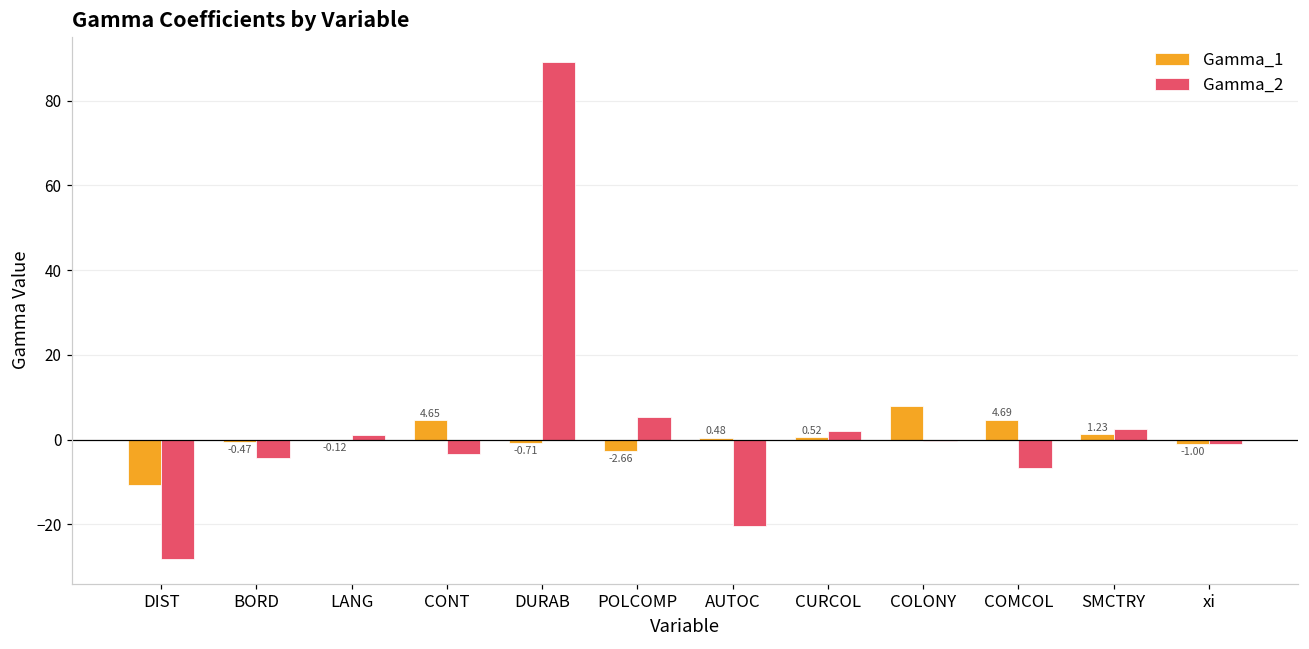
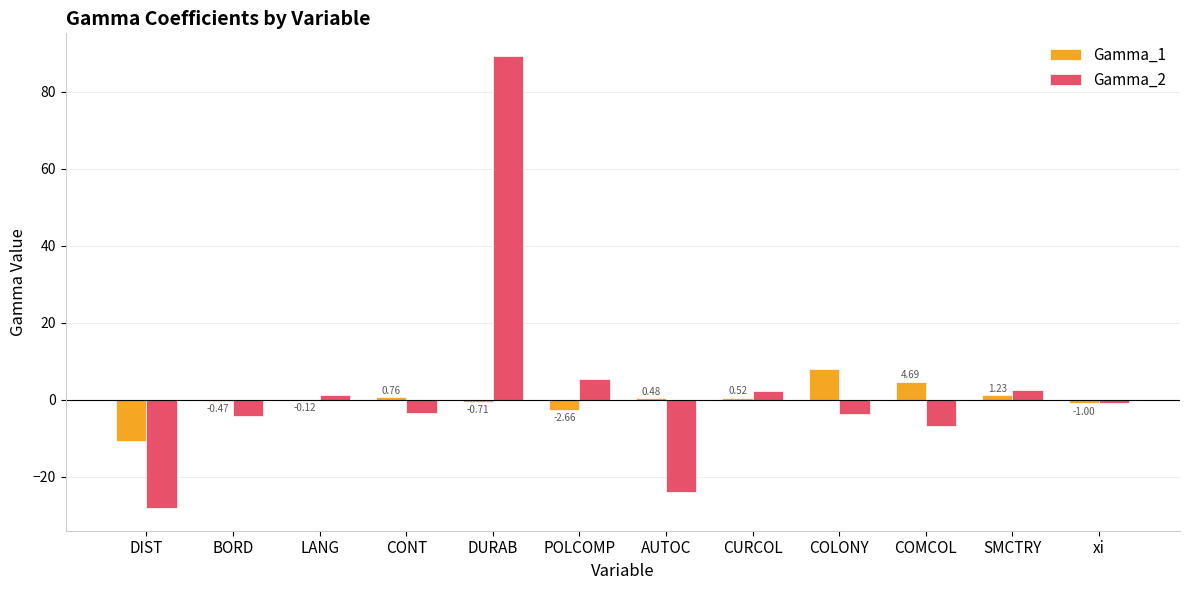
Gamma_1, CONT: 4.65 -> 0.76
Gamma_2, AUTOC: -20 -> -24
Gamma_2, COLONY: 0 -> -4
